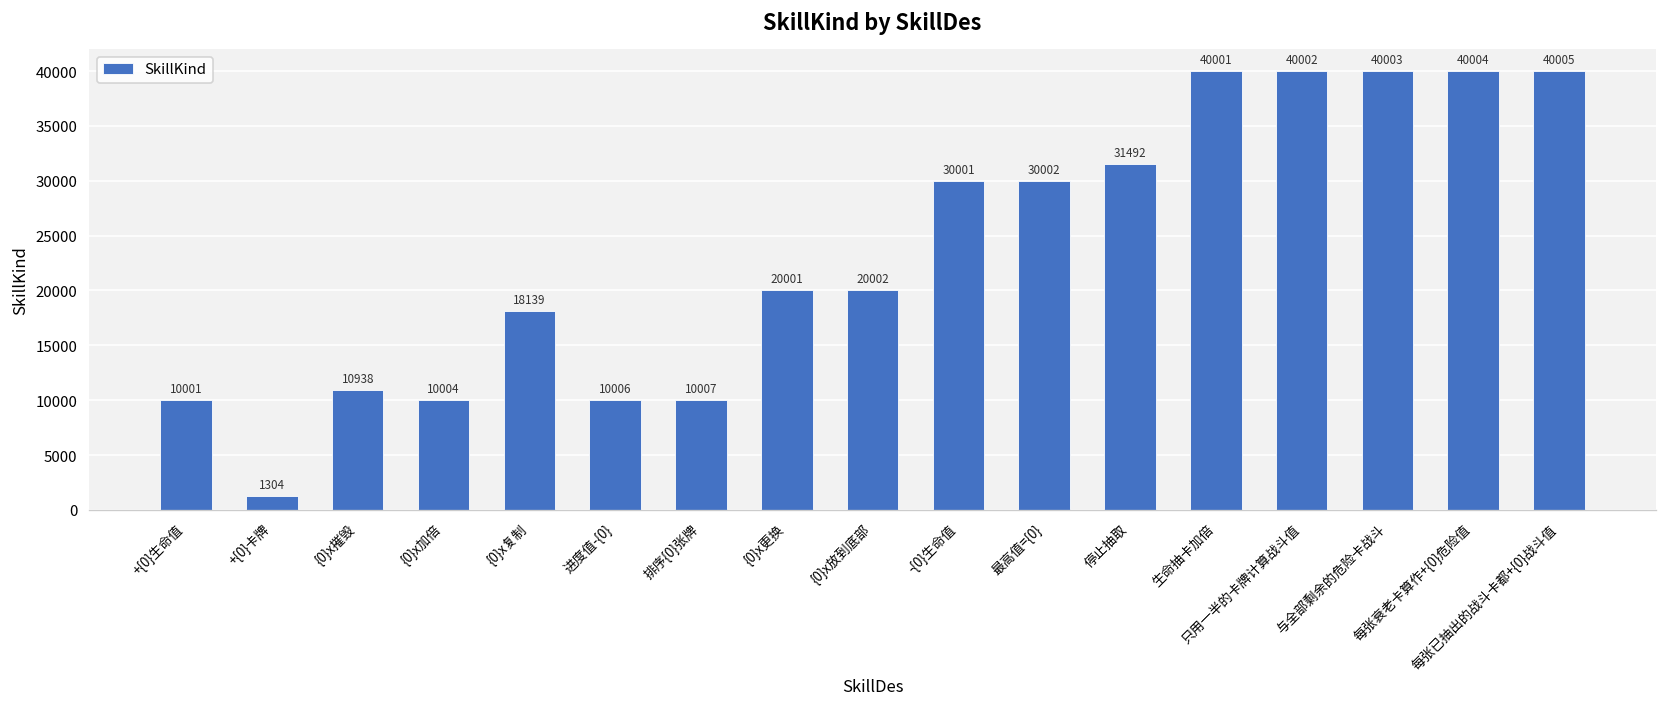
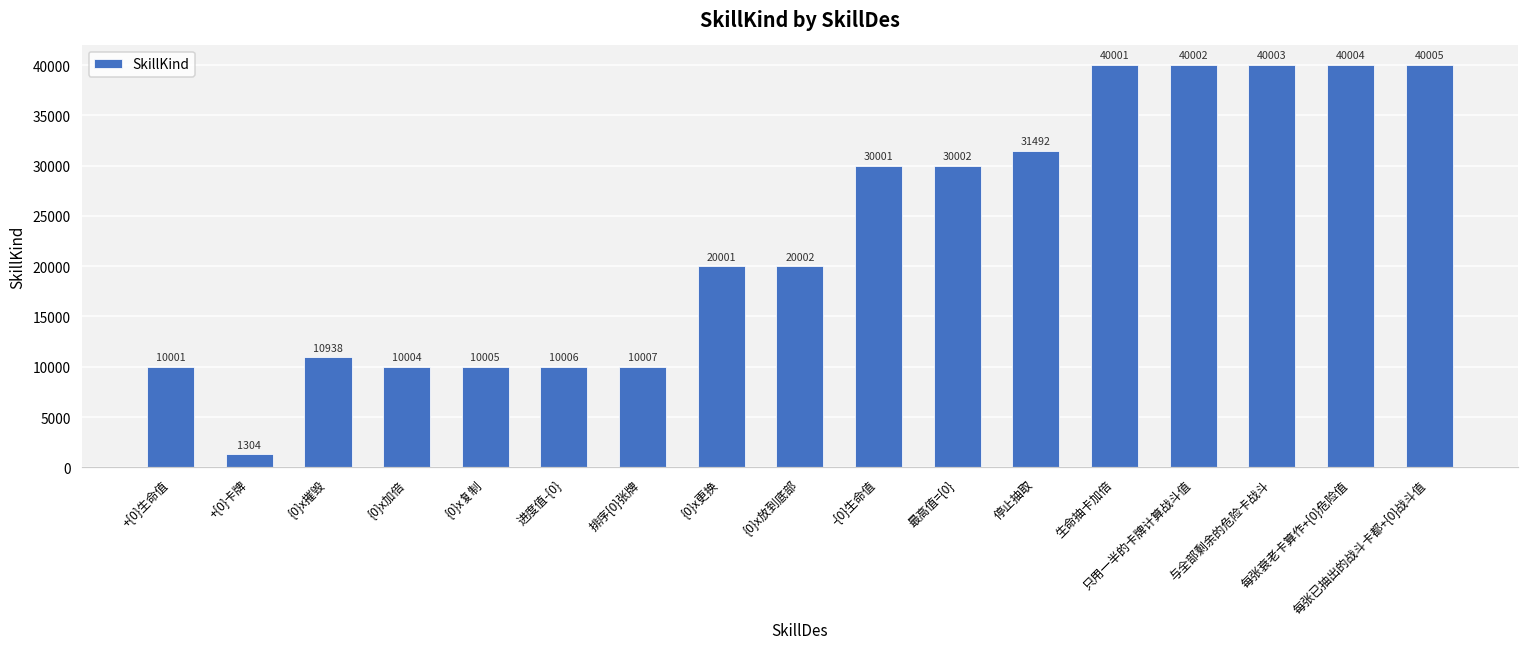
{0}x复制: 18139 -> 10005
